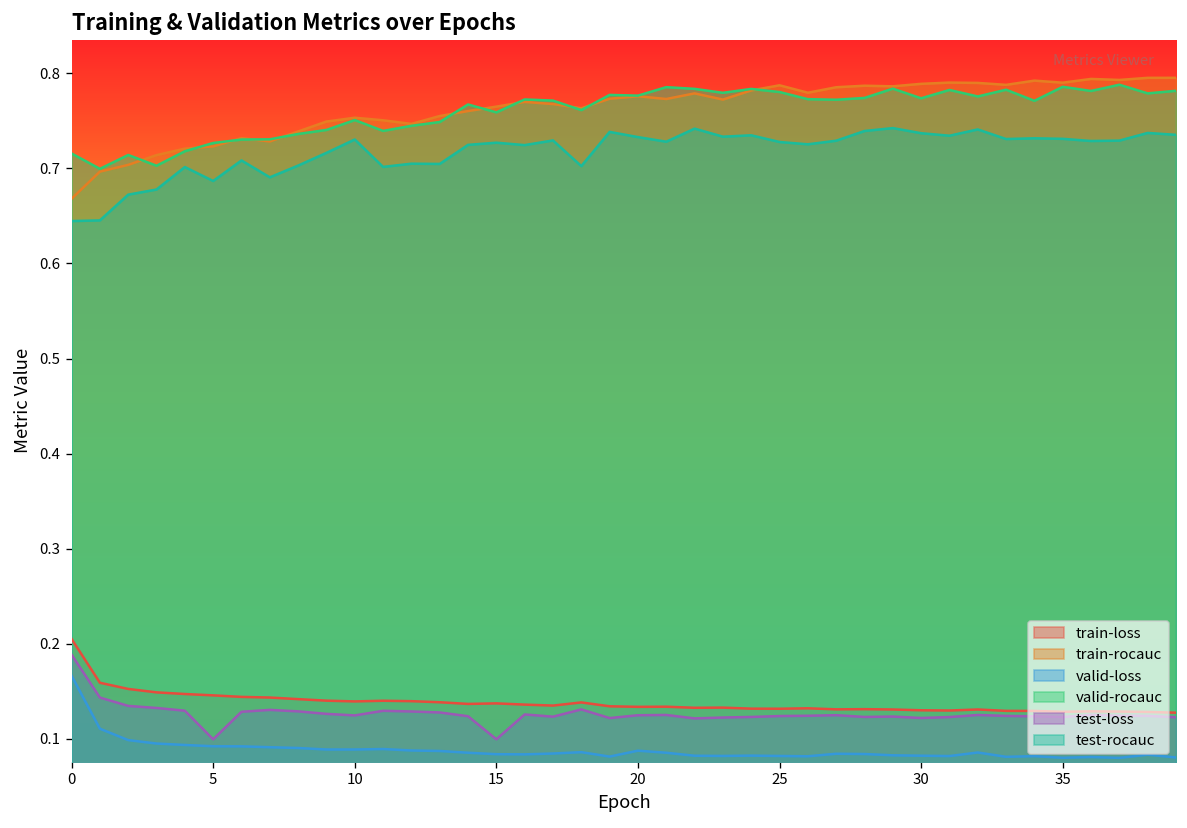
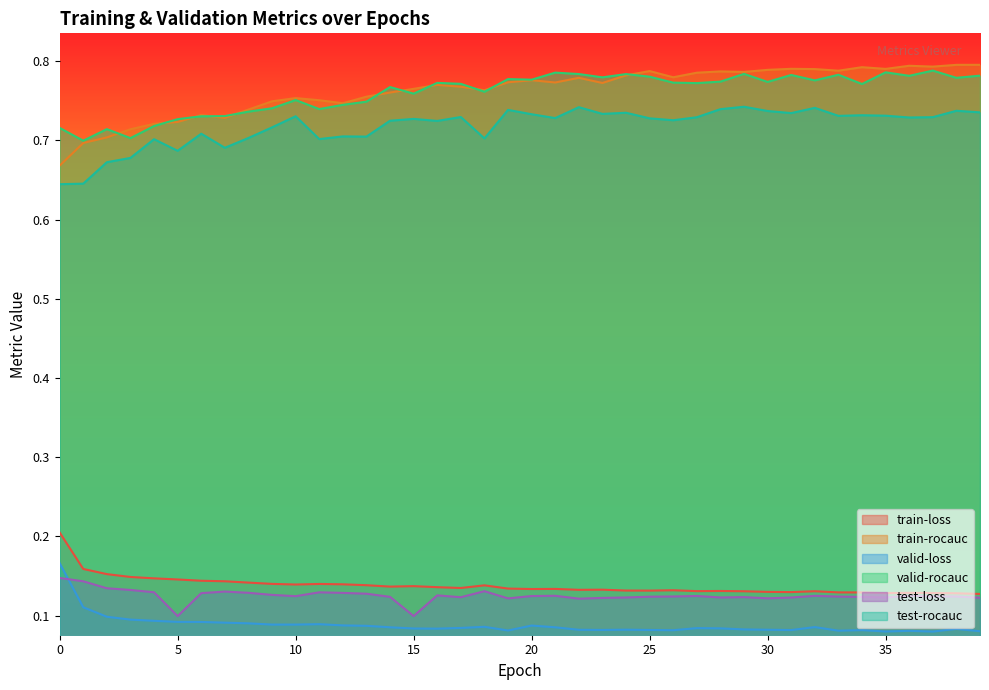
test-loss, 0: 0.19 -> 0.15
